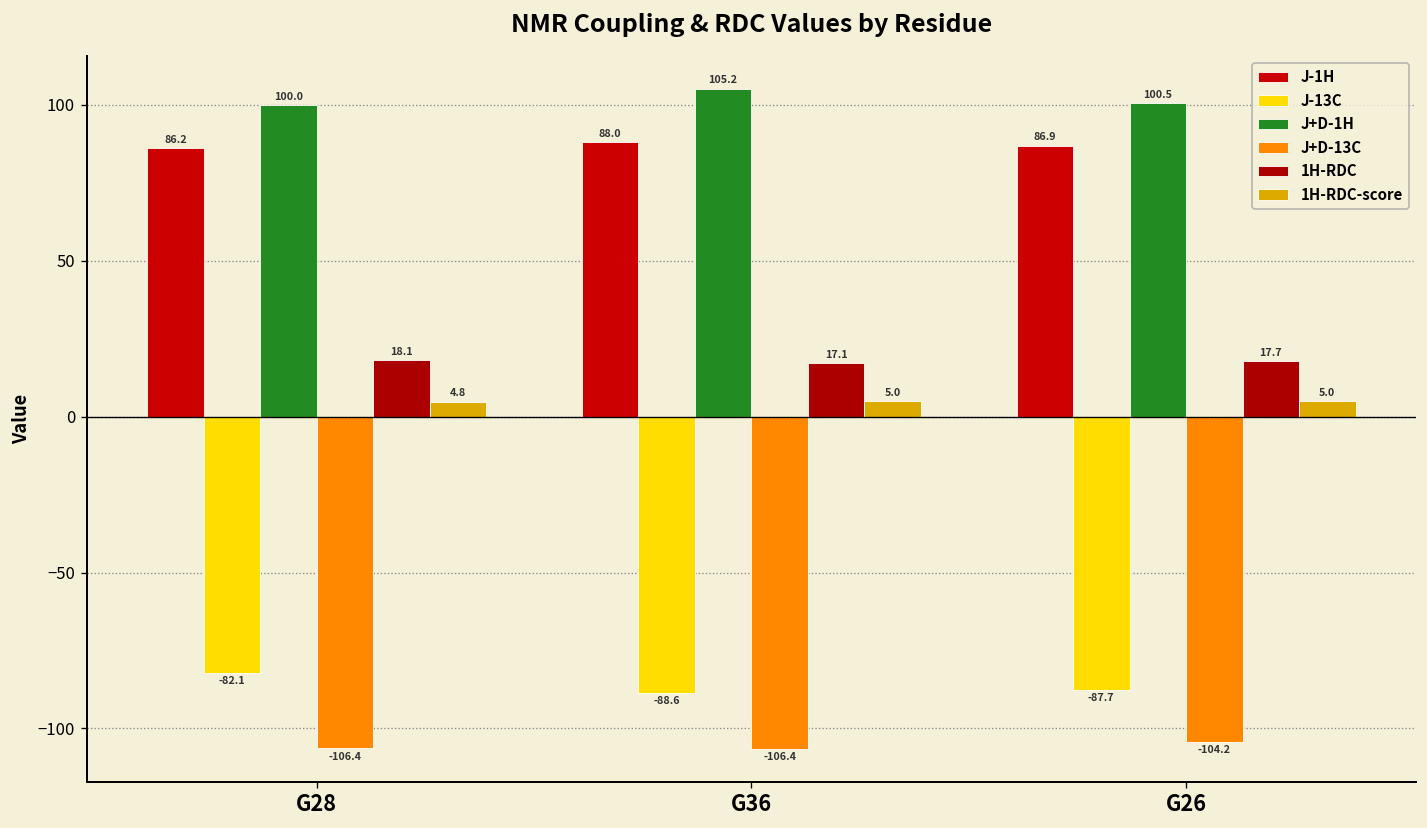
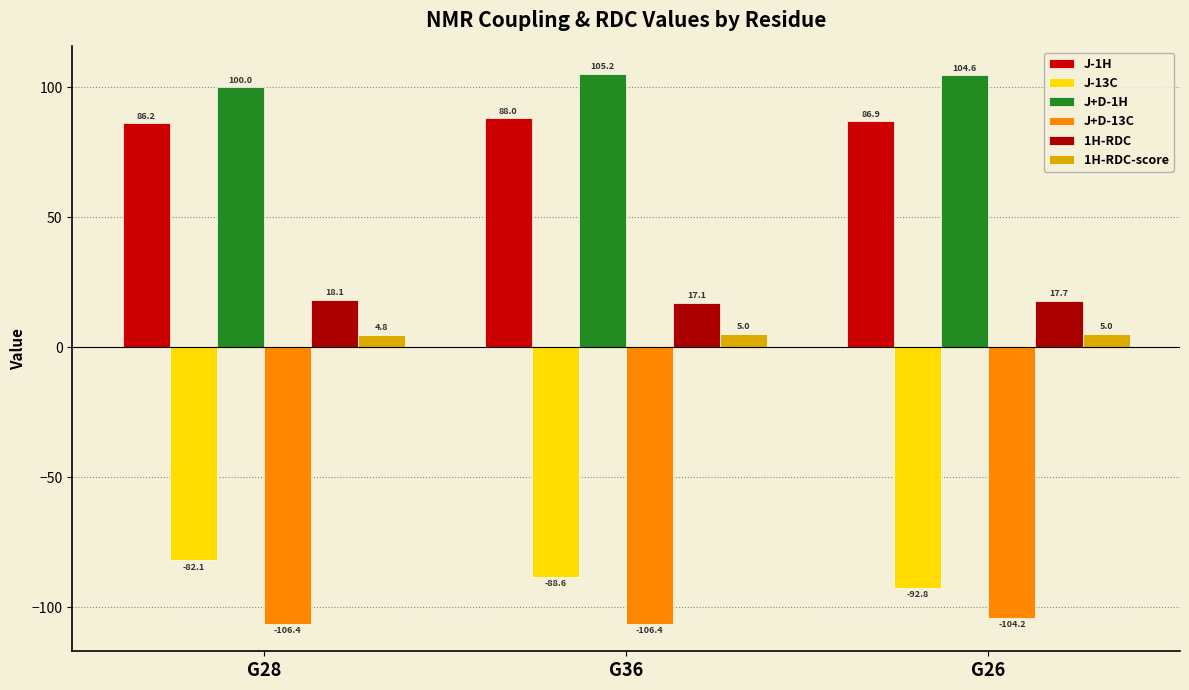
J-13C, G26: -87.7 -> -92.8
J+D-1H, G26: 100.5 -> 104.6
